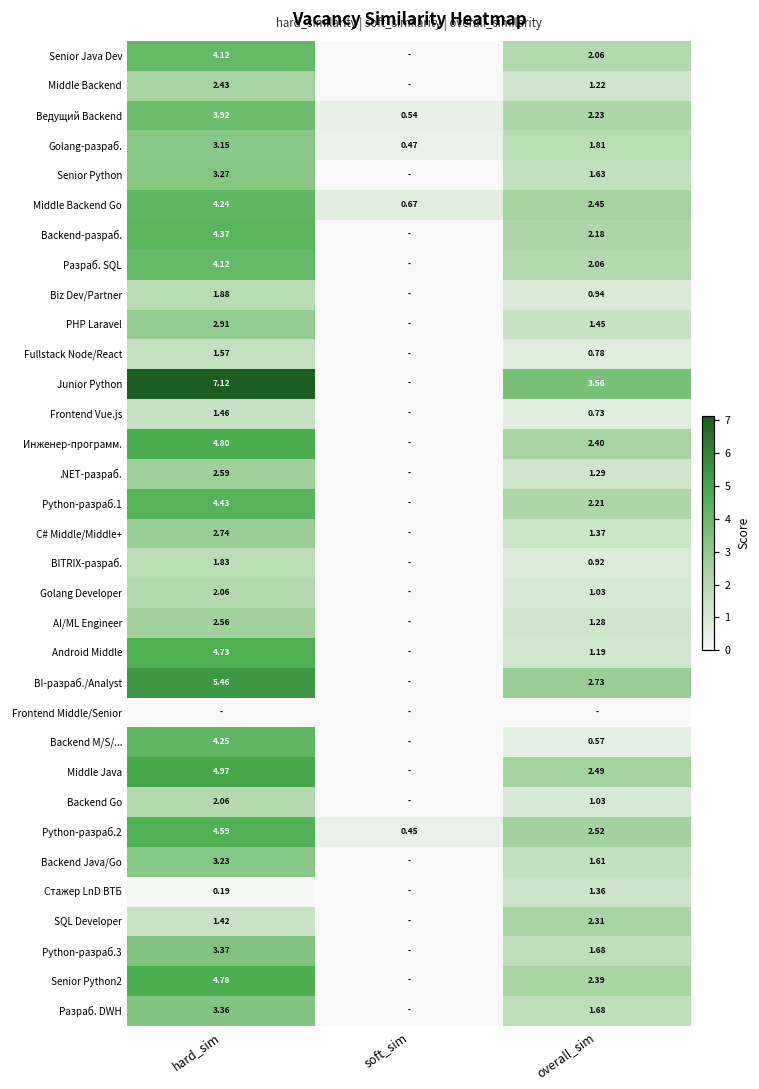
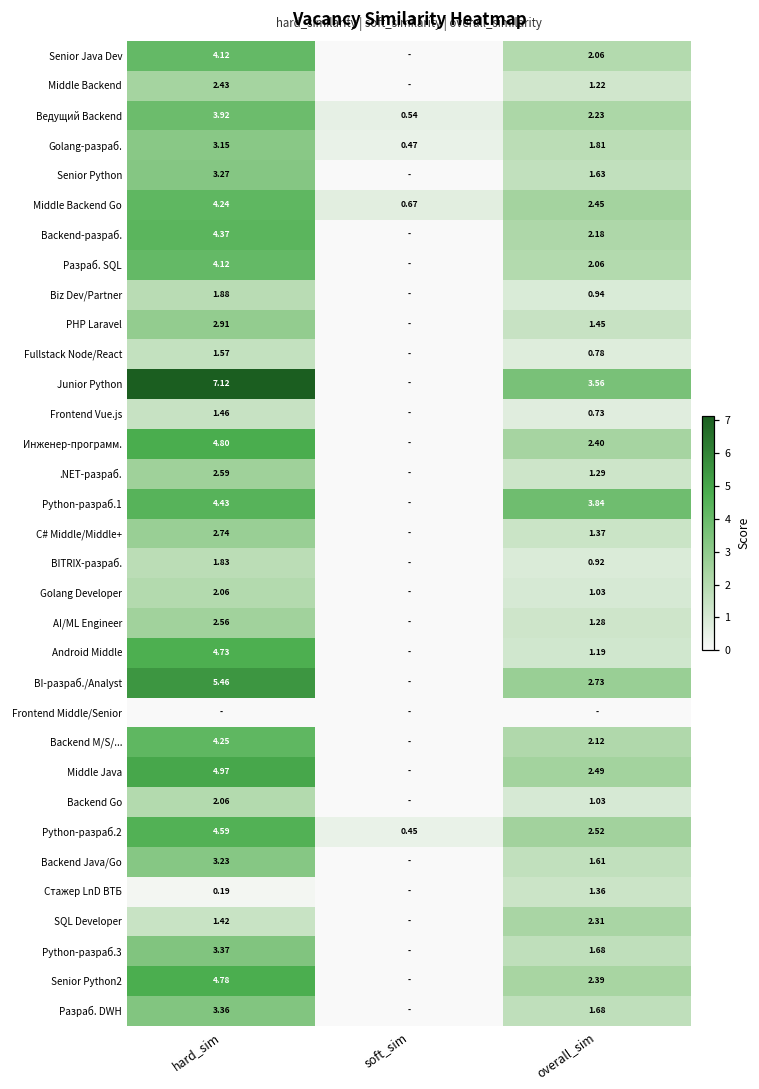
Python-разраб.1, overall_sim: 2.21 -> 3.84
Backend M/S/..., overall_sim: 0.57 -> 2.12
